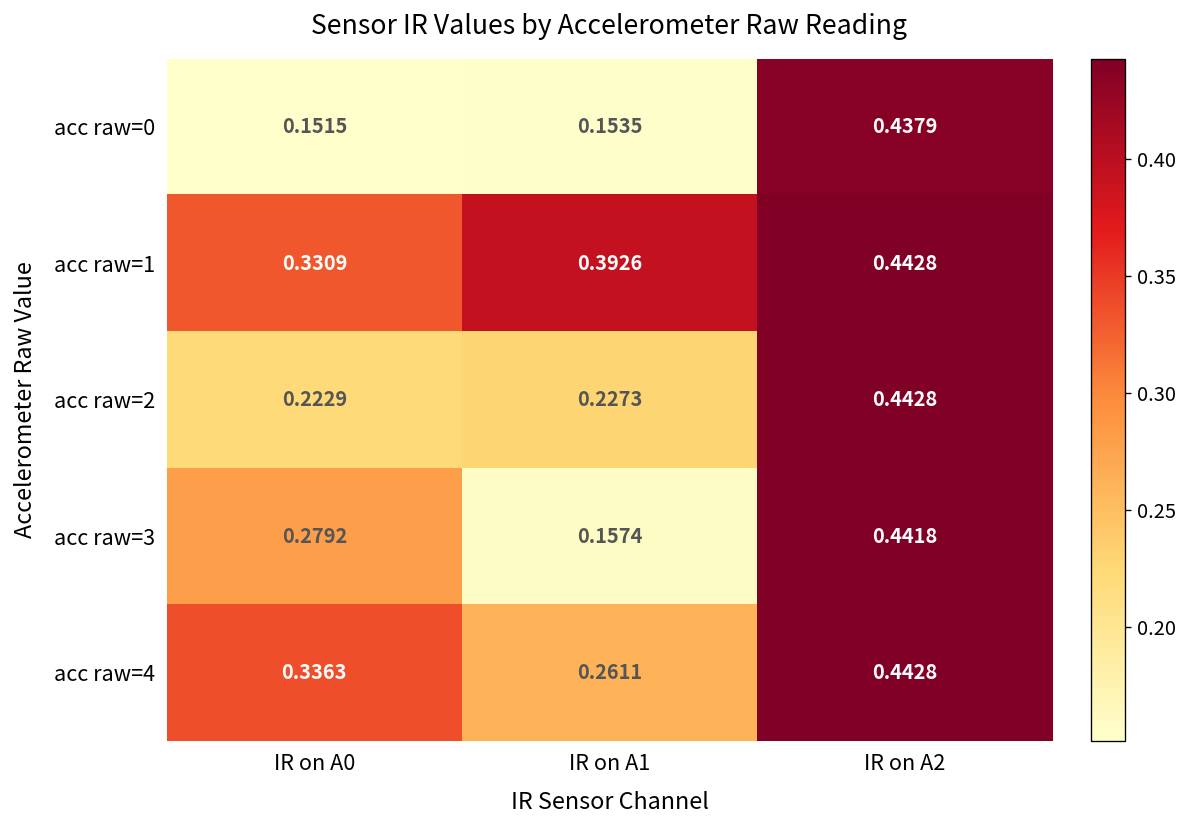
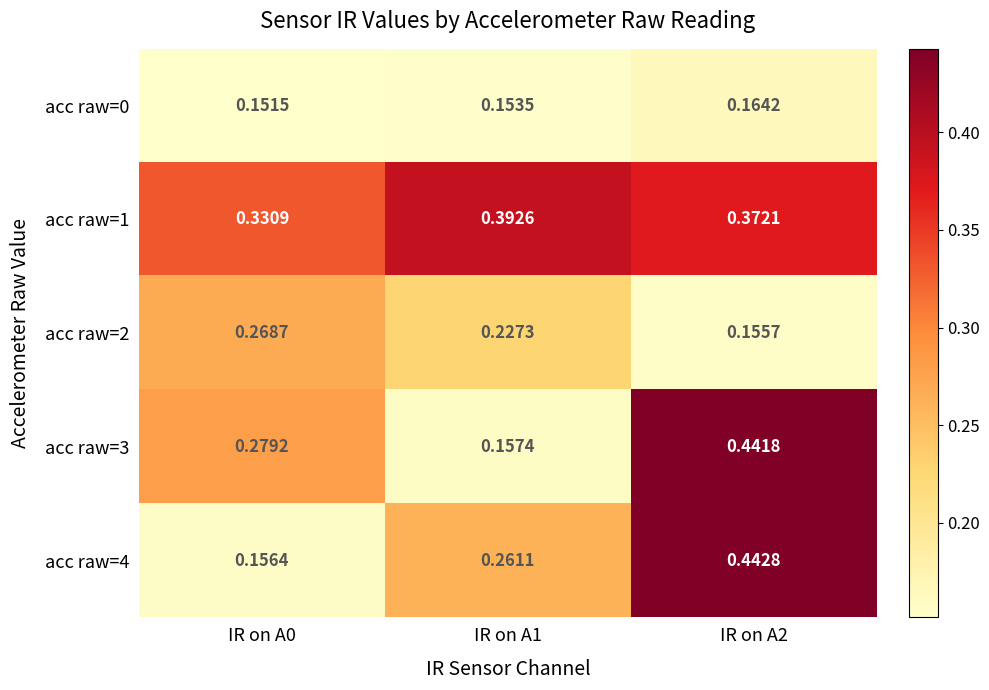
acc raw=0, IR on A2: 0.4379 -> 0.1642
acc raw=1, IR on A2: 0.4428 -> 0.3721
acc raw=2, IR on A0: 0.2229 -> 0.2687
acc raw=2, IR on A2: 0.4428 -> 0.1557
acc raw=4, IR on A0: 0.3363 -> 0.1564
